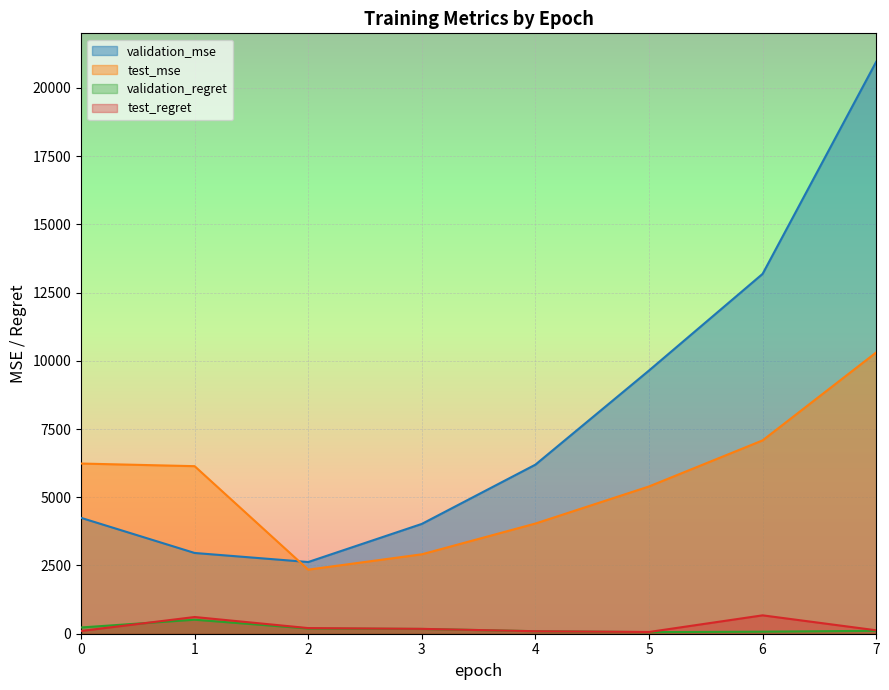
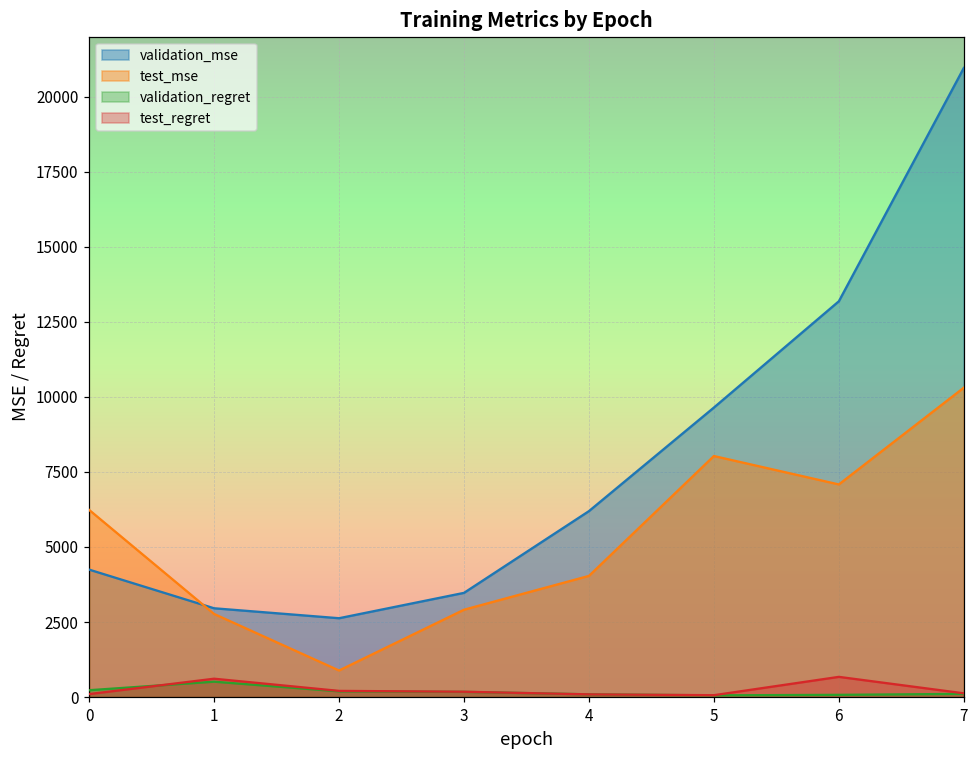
test_mse, 1: 6100 -> 2800
test_mse, 2: 2300 -> 900
validation_mse, 3: 4000 -> 3500
test_mse, 5: 5400 -> 8000
